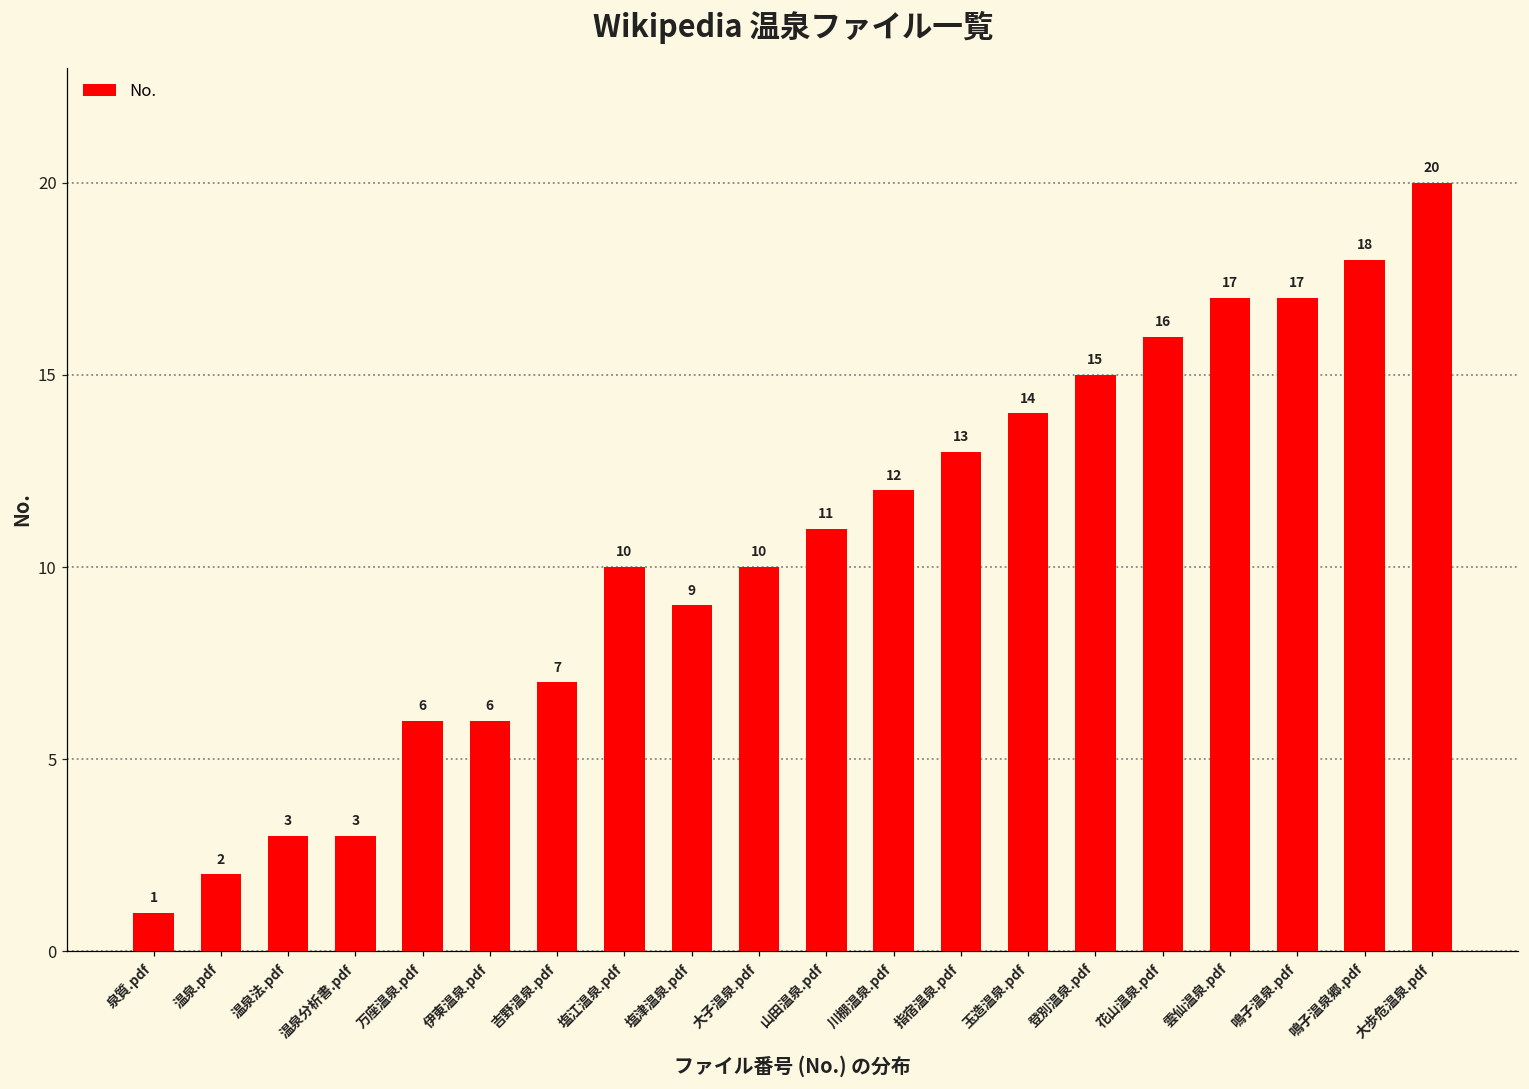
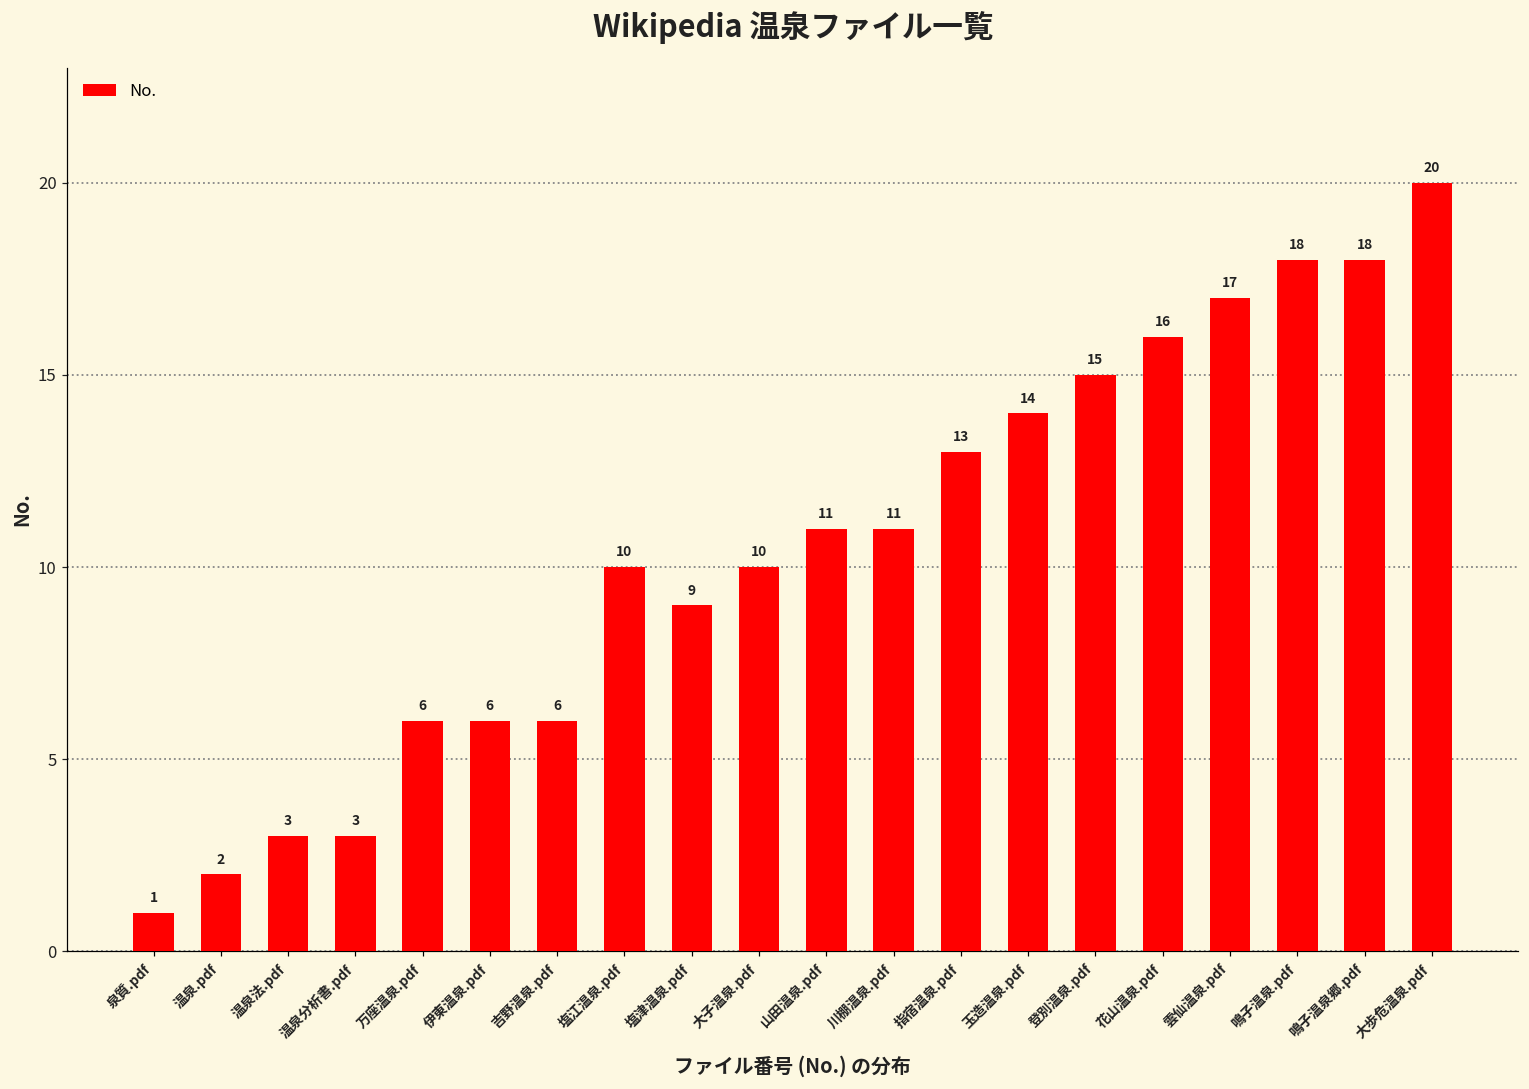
吉野温泉.pdf: 7 -> 6
川棚温泉.pdf: 12 -> 11
鳴子温泉.pdf: 17 -> 18
